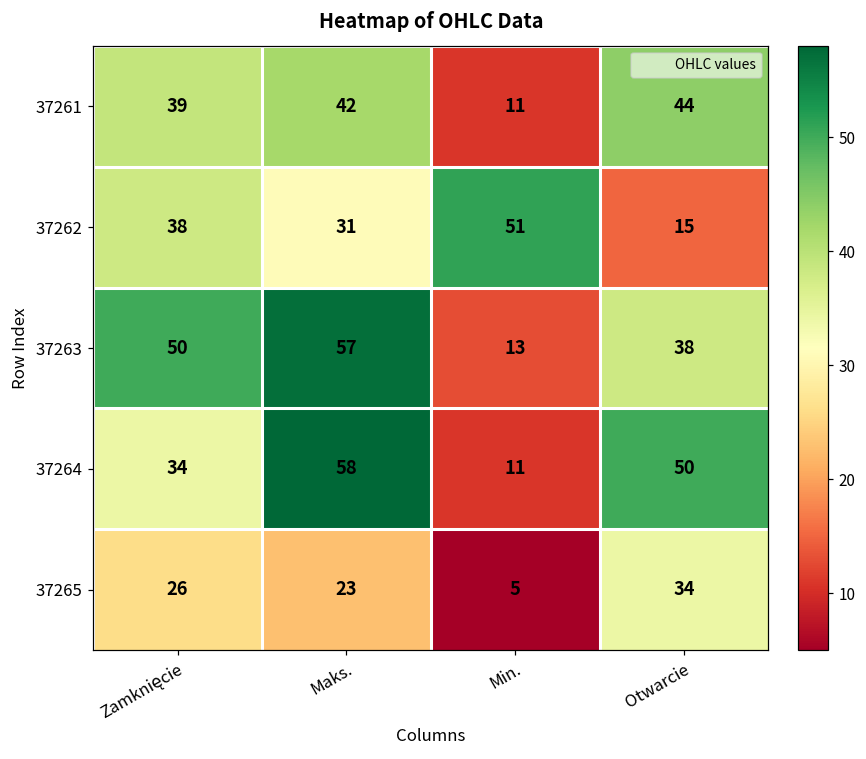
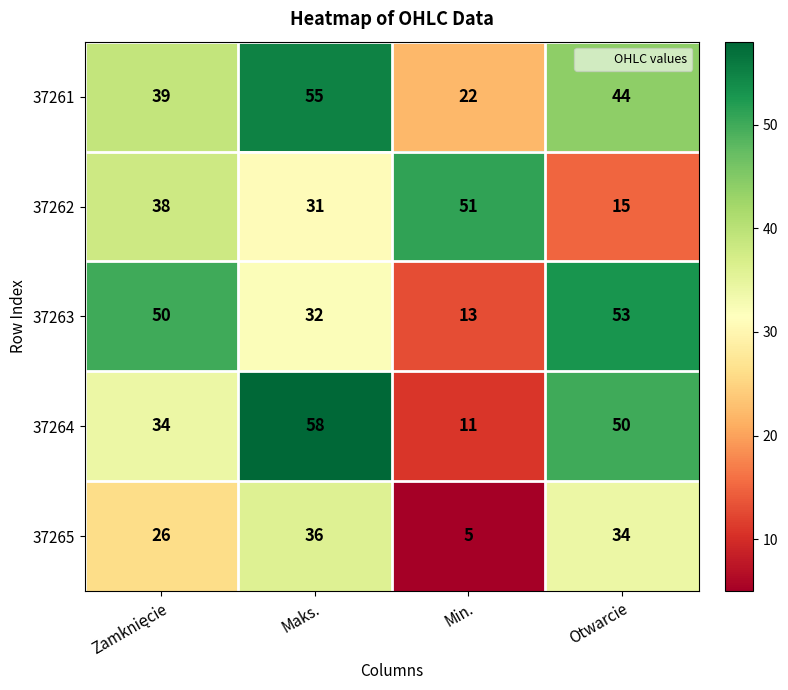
37261, Maks.: 42 -> 55
37261, Min.: 11 -> 22
37263, Maks.: 57 -> 32
37263, Otwarcie: 38 -> 53
37265, Maks.: 23 -> 36
